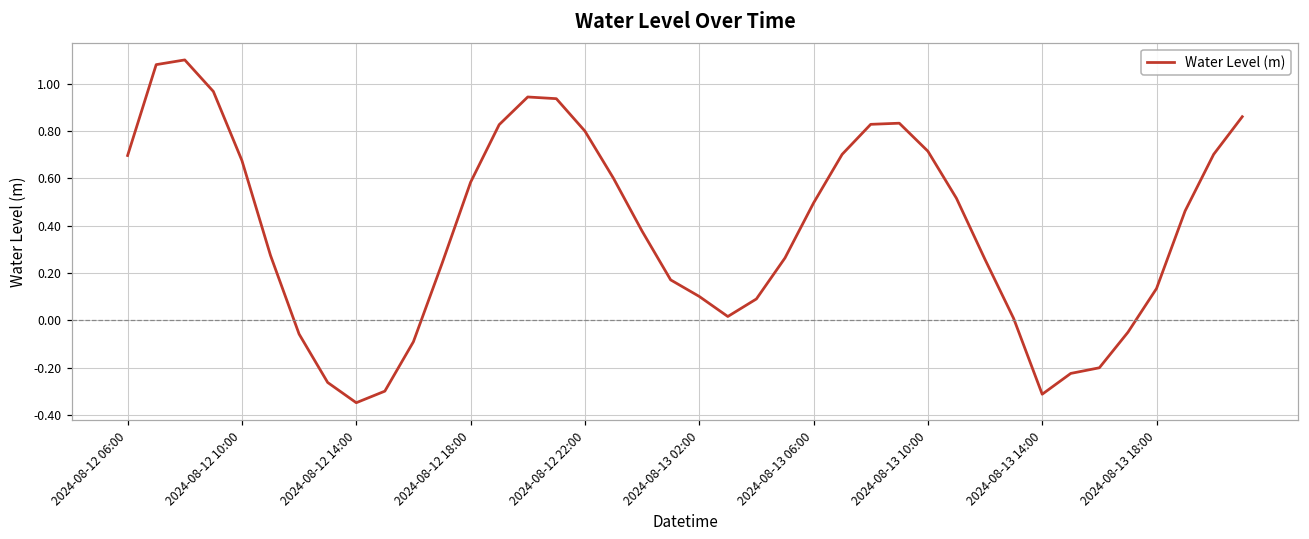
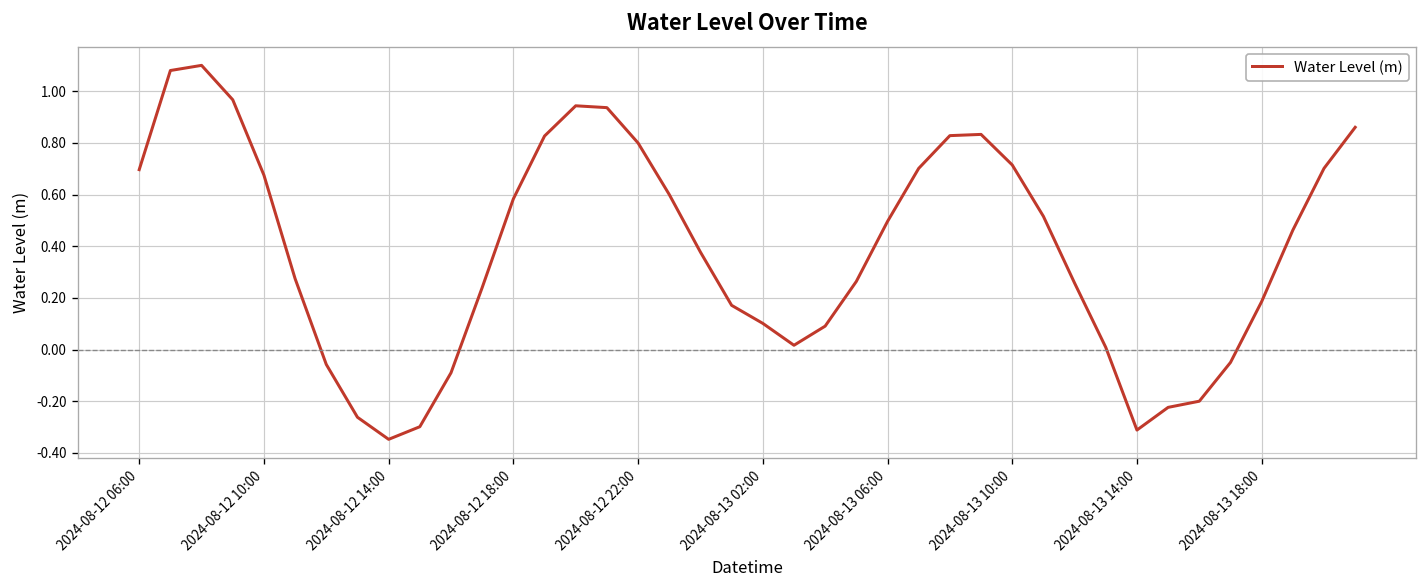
2024-08-13 18:00: 0.13 -> 0.19
